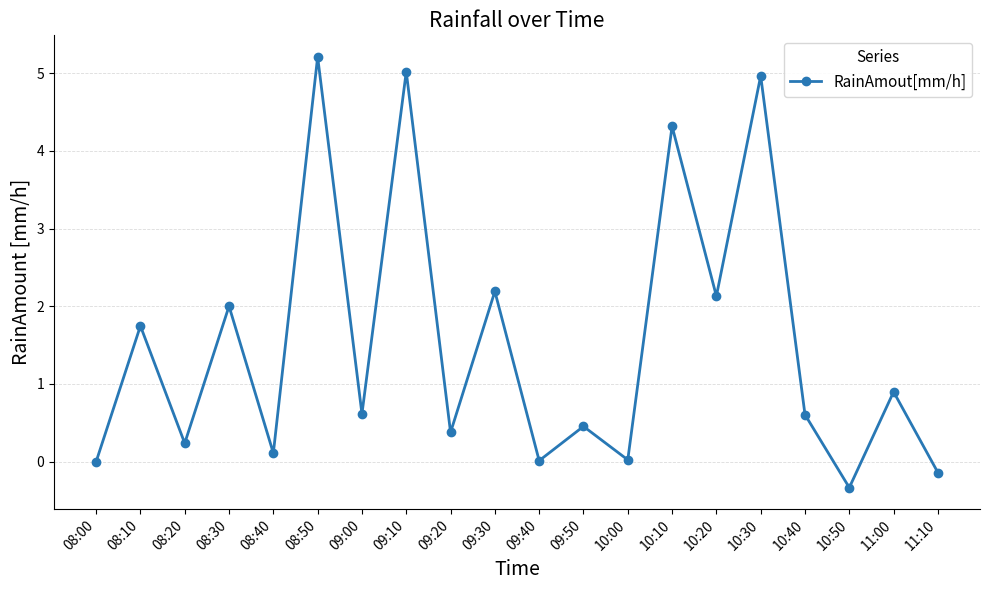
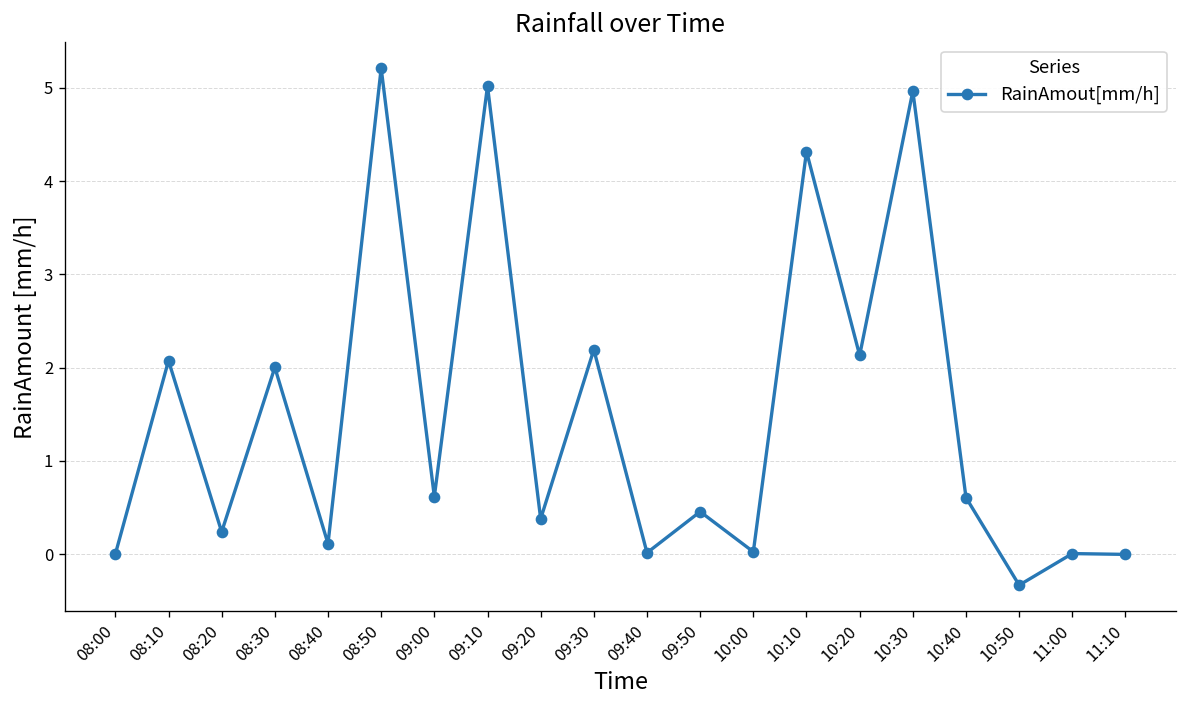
08:10: 1.7 -> 2.1
11:00: 0.9 -> 0.0
11:10: -0.1 -> 0.0
